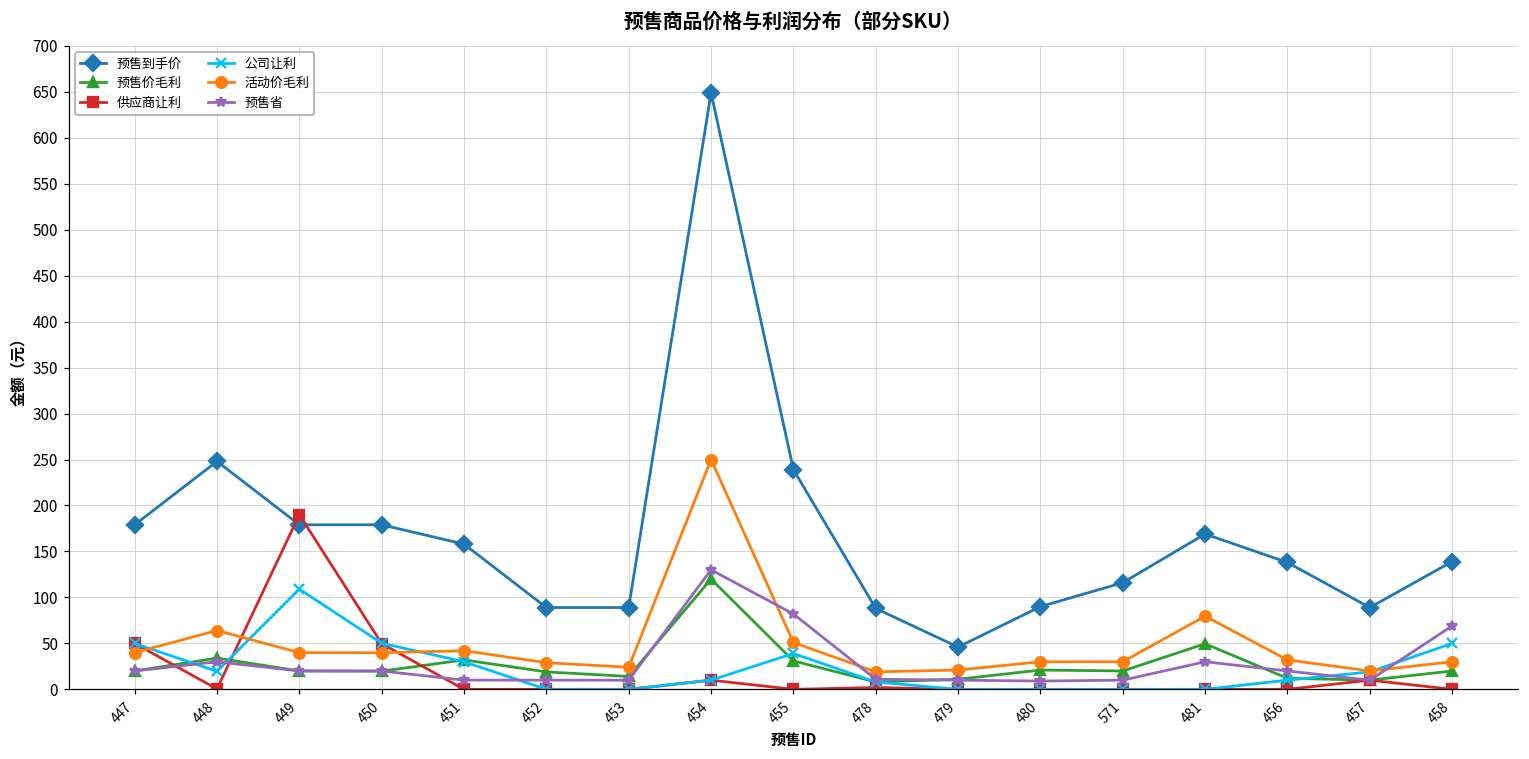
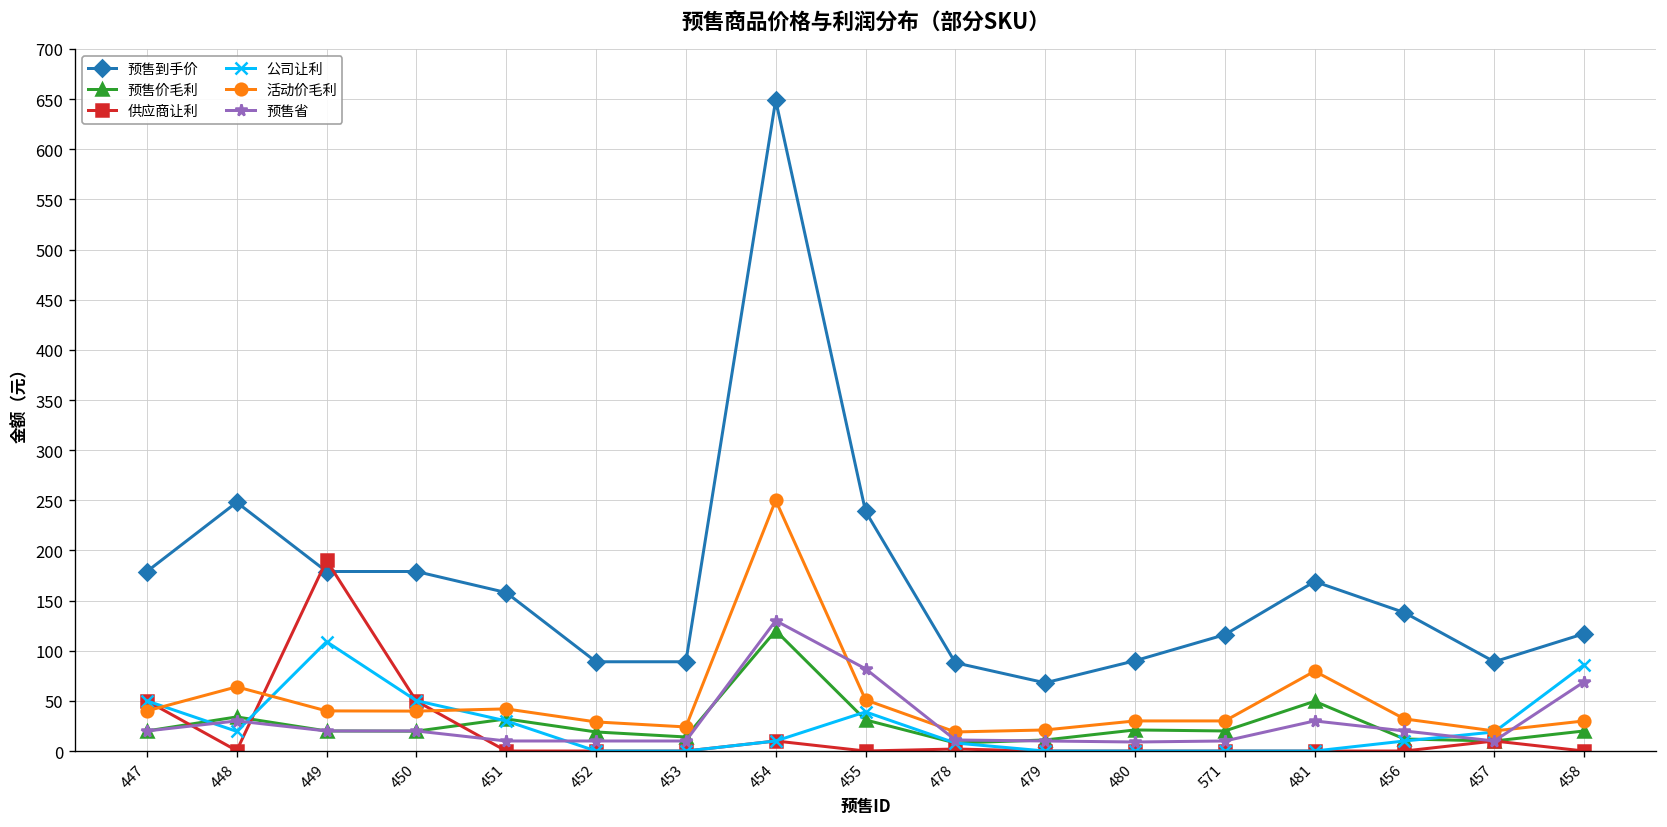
预售到手价, 479: 50 -> 70
预售到手价, 458: 140 -> 120
公司让利, 458: 50 -> 90
